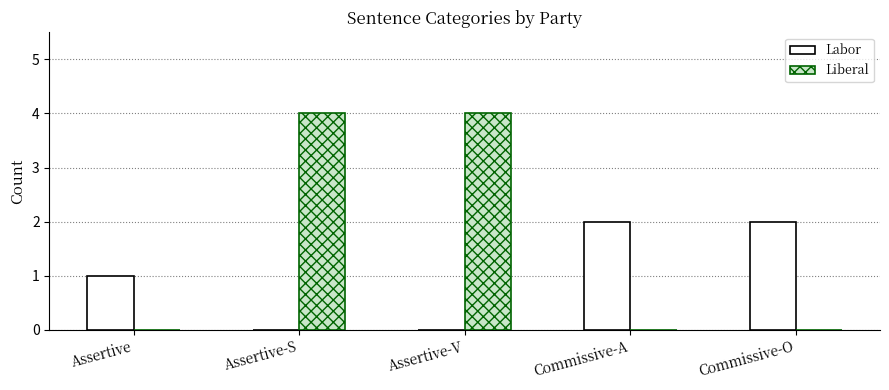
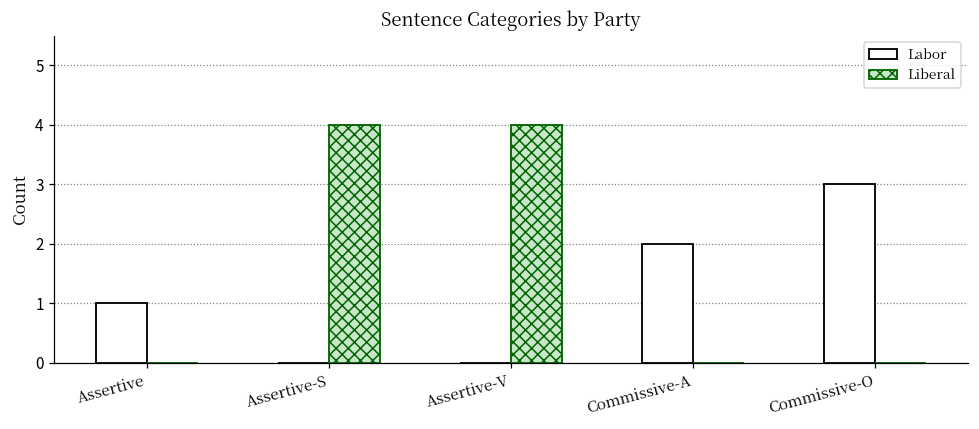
Labor, Commissive-O: 2 -> 3
